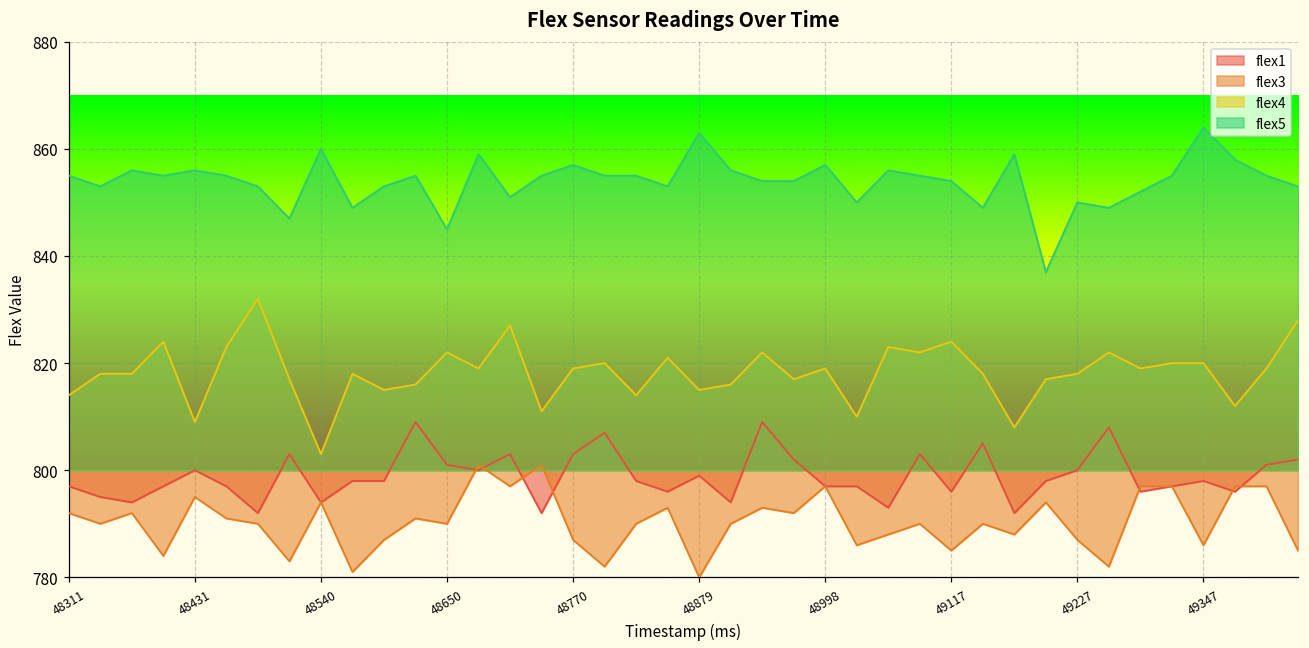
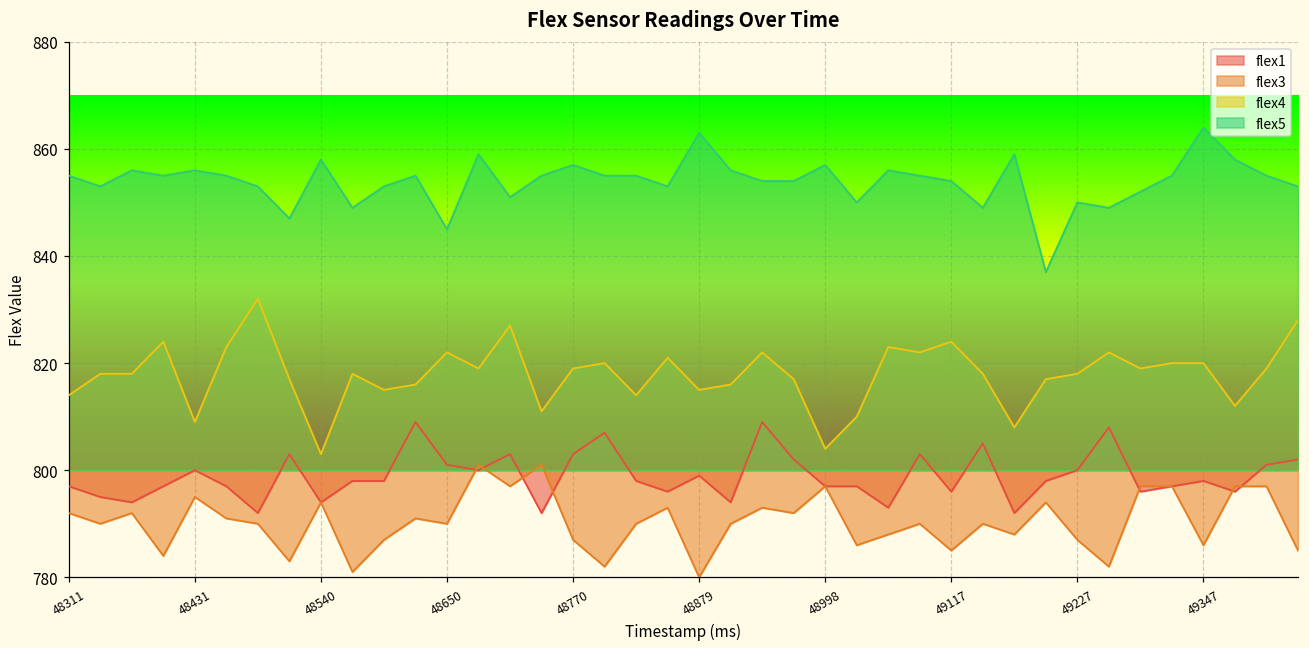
flex5, 48540: 860 -> 858
flex4, 48998: 819 -> 804
